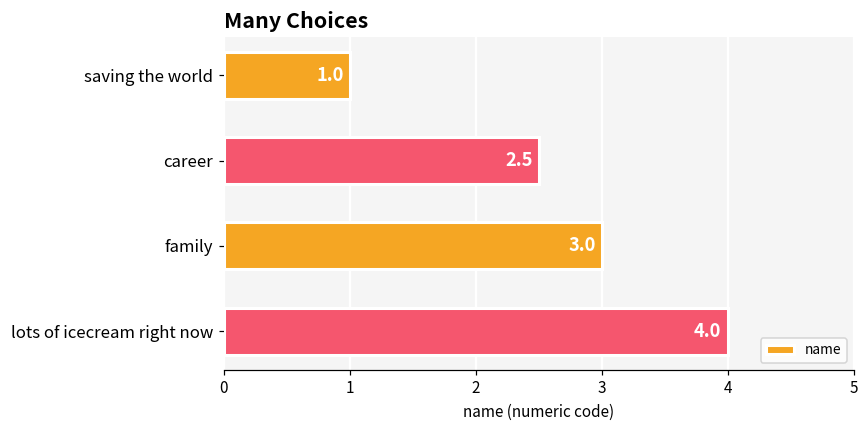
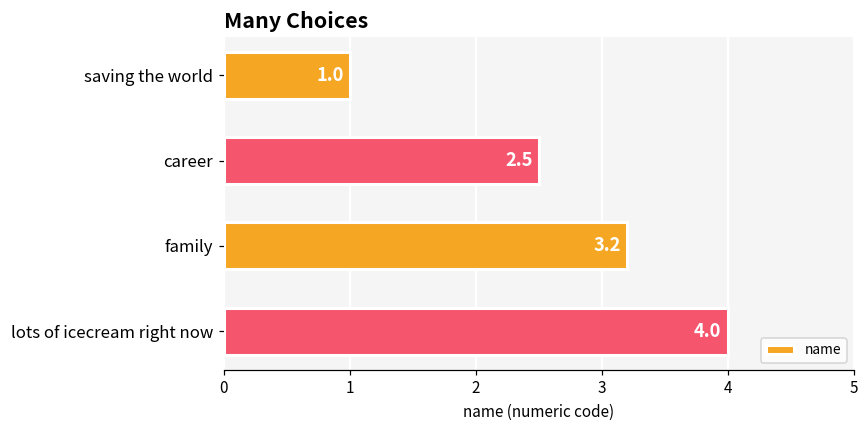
family: 3.0 -> 3.2
